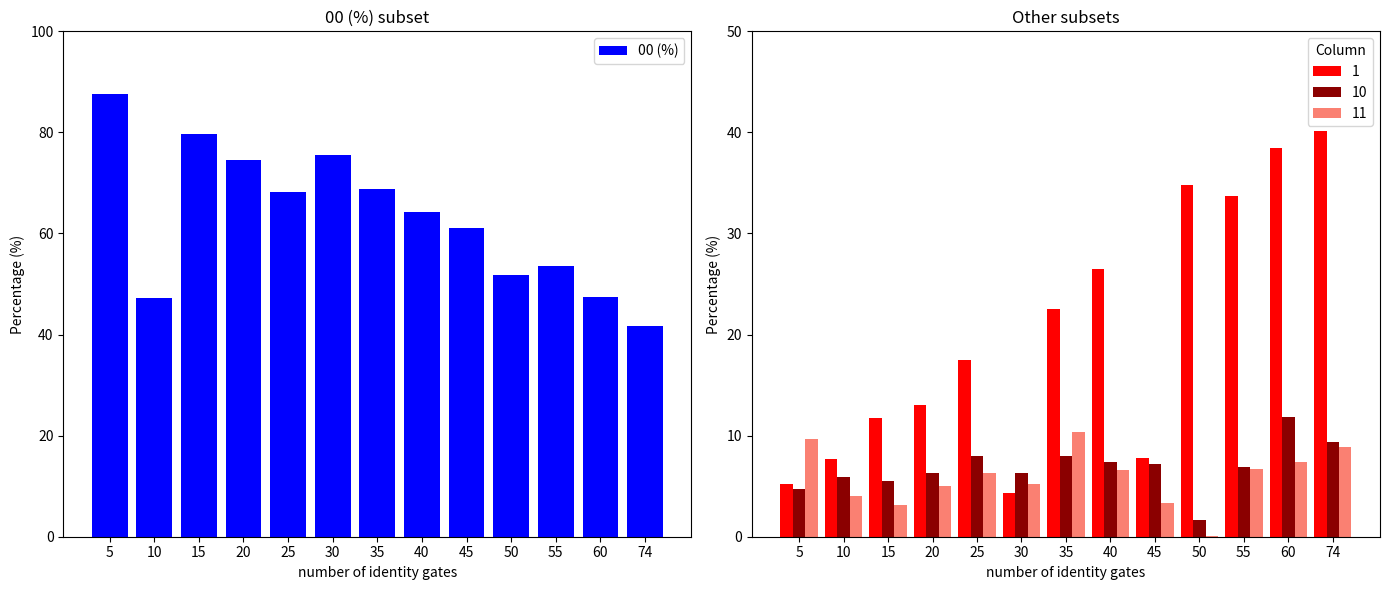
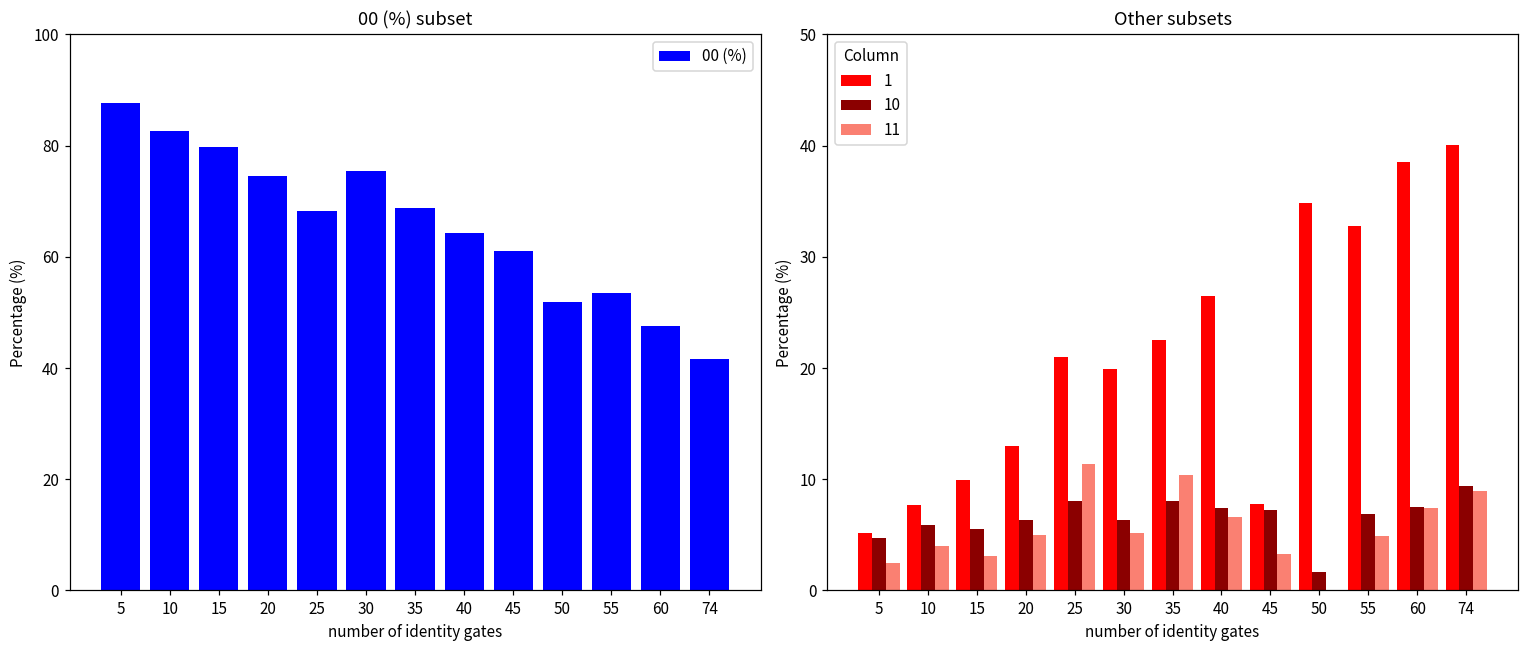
00 (%) subset, 10: 47 -> 83
Other subsets, 11, 5: 9.7 -> 2.5
Other subsets, 1, 15: 11.7 -> 9.9
Other subsets, 1, 25: 17.5 -> 21.0
Other subsets, 11, 25: 6.3 -> 11.4
Other subsets, 1, 30: 4.3 -> 19.9
Other subsets, 1, 55: 33.7 -> 32.8
Other subsets, 11, 55: 6.7 -> 4.9
Other subsets, 10, 60: 11.8 -> 7.5
